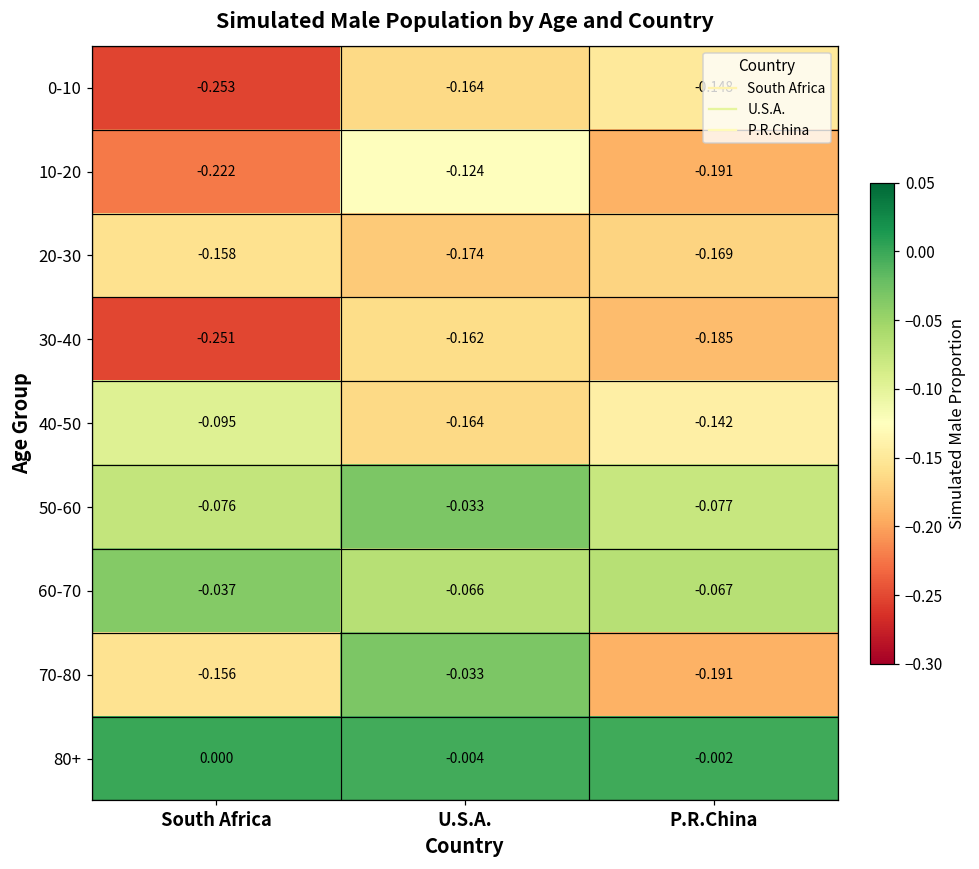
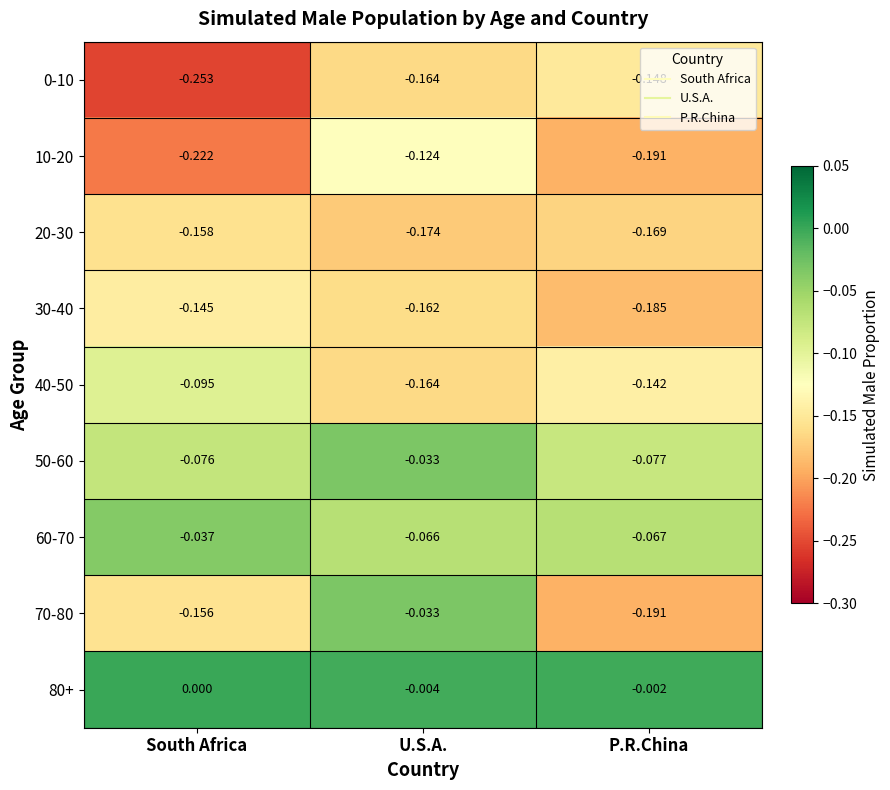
30-40, South Africa: -0.251 -> -0.145
